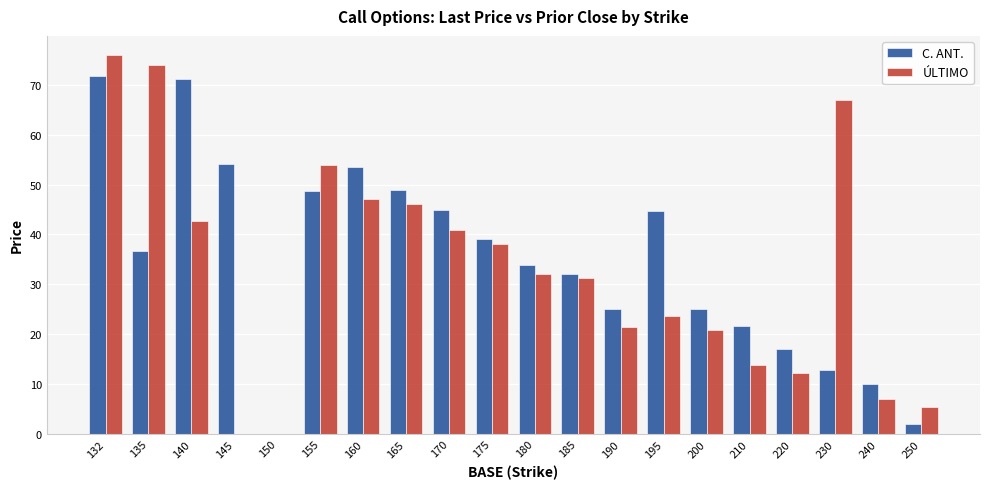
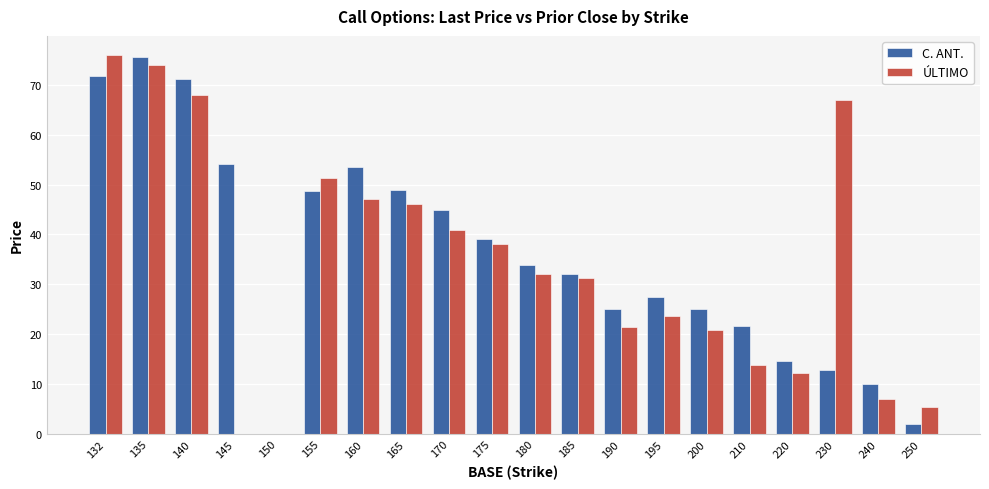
C. ANT., 135: 37 -> 76
ÚLTIMO, 140: 43 -> 68
ÚLTIMO, 155: 54 -> 51
C. ANT., 195: 45 -> 27
C. ANT., 220: 17 -> 15
